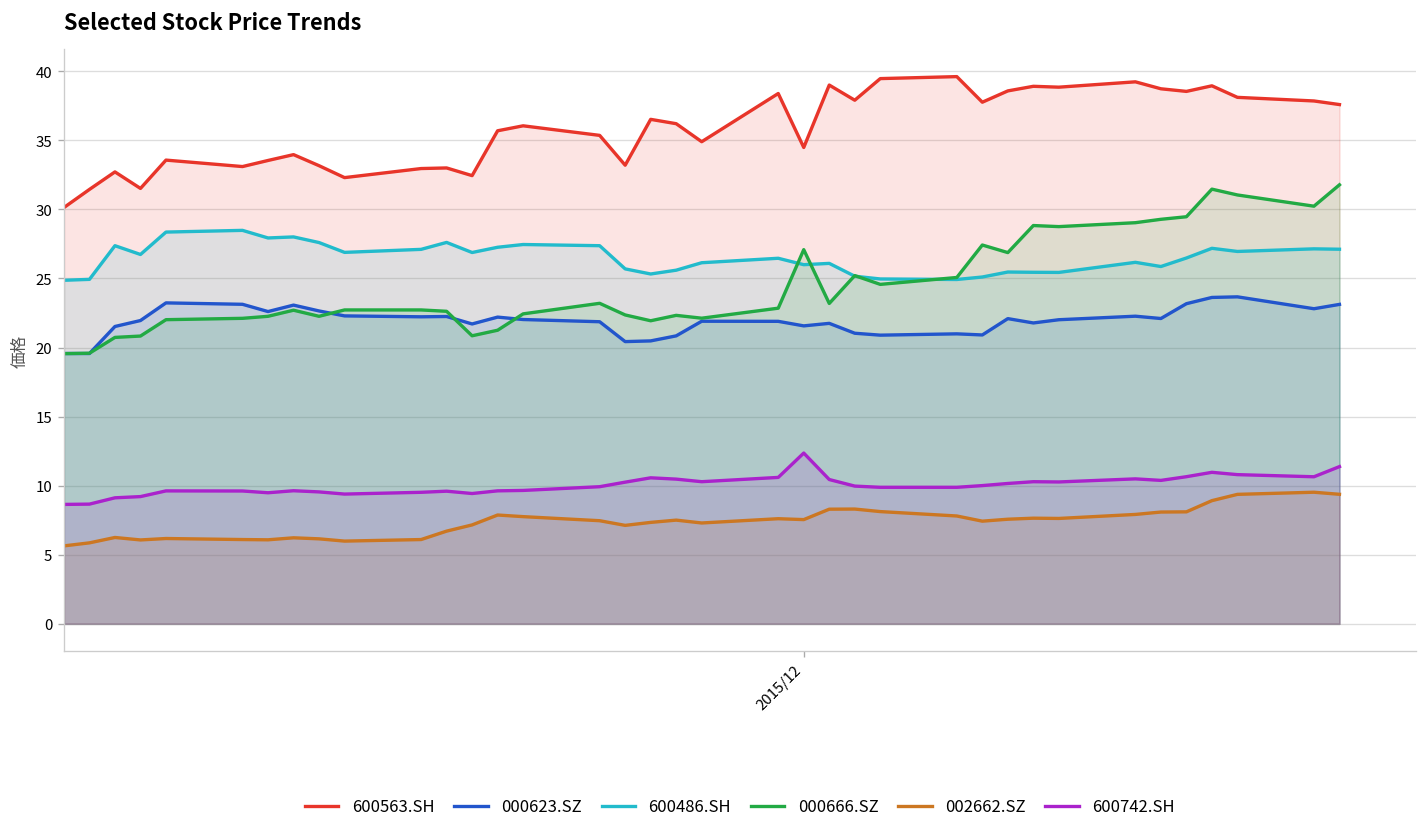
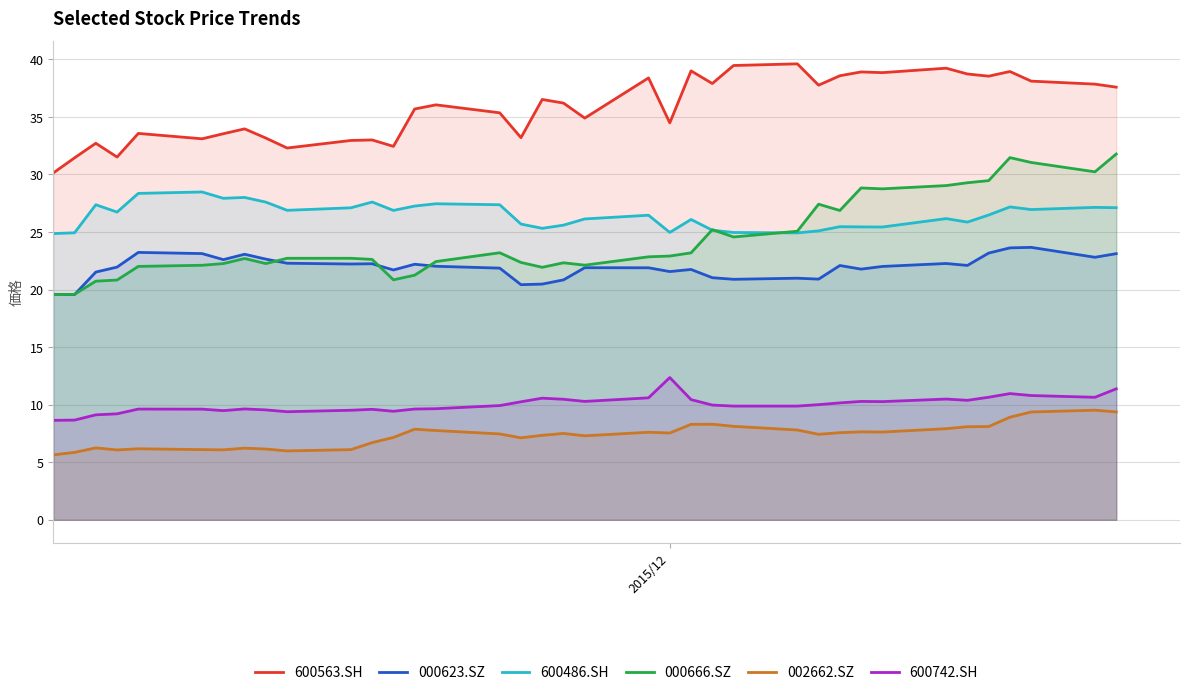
600486.SH, 2015/12: 26.0 -> 25.0
000666.SZ, 2015/12: 27.1 -> 22.9
